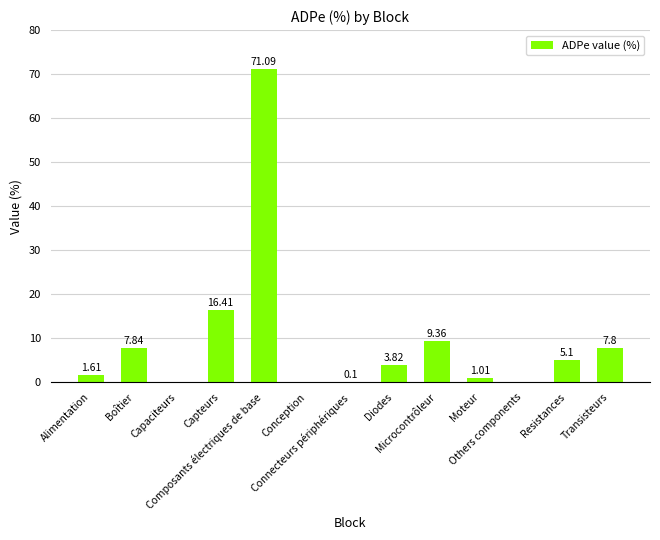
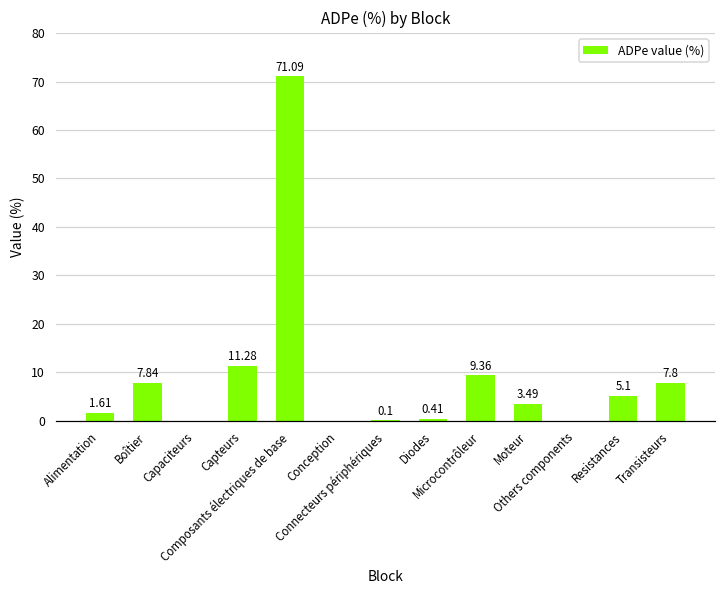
Capteurs: 16.41 -> 11.28
Diodes: 3.82 -> 0.41
Moteur: 1.01 -> 3.49
